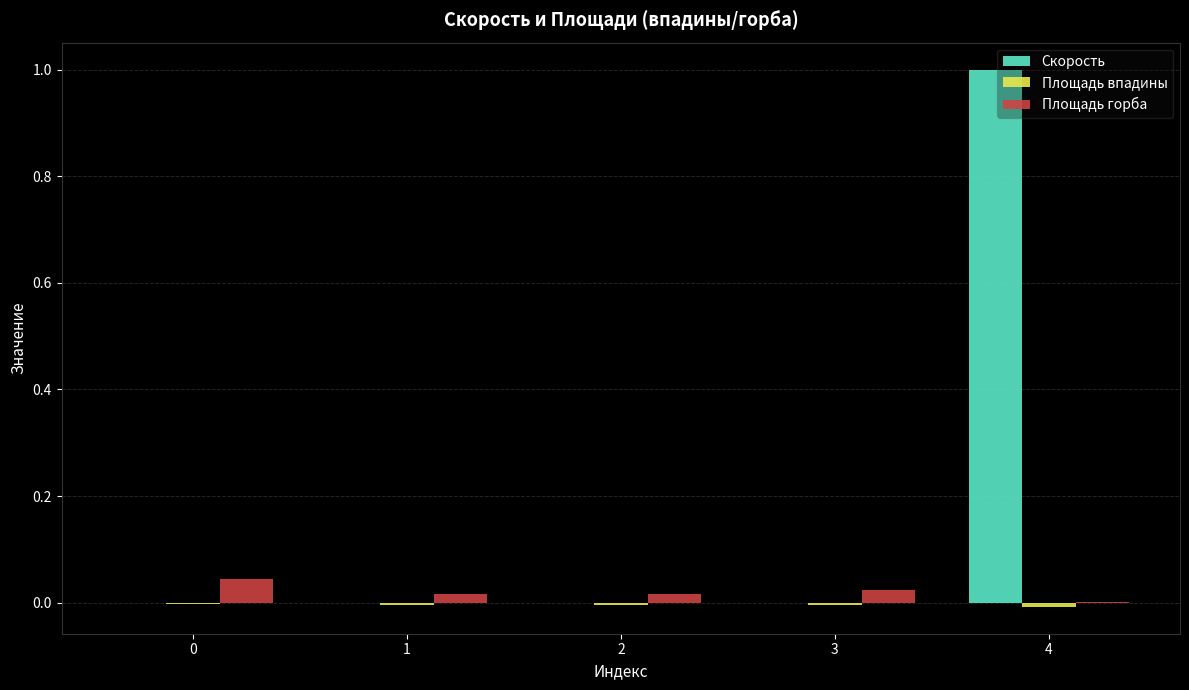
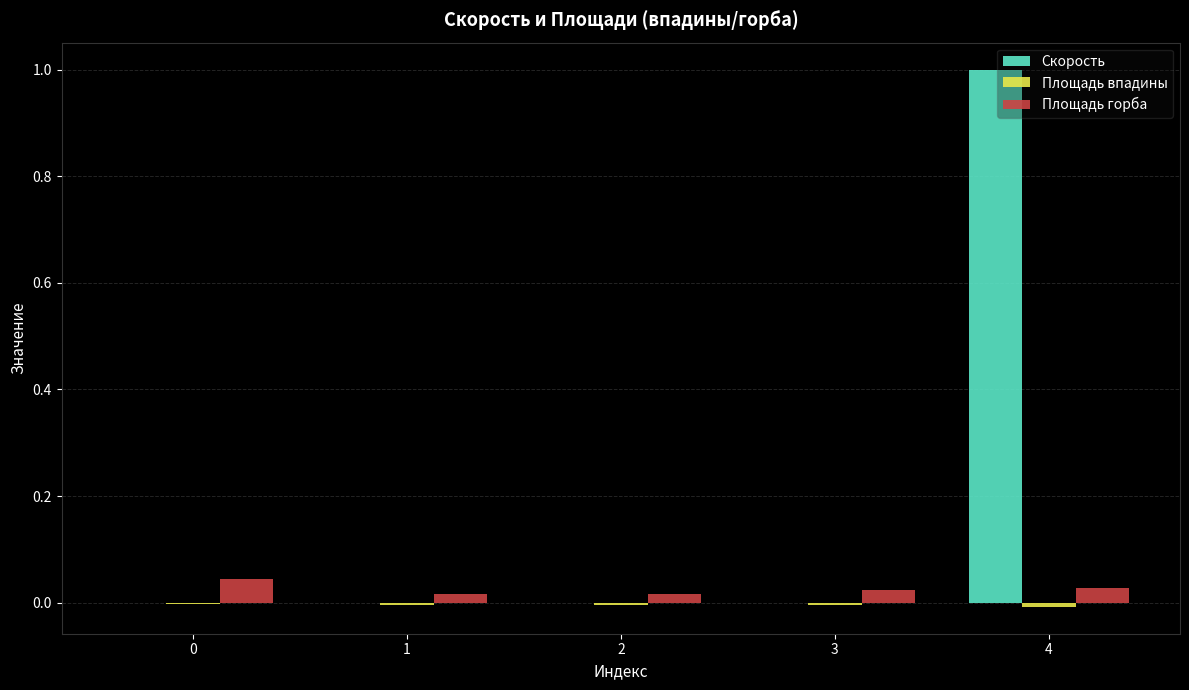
Площадь горба, 4: 0.00 -> 0.03
